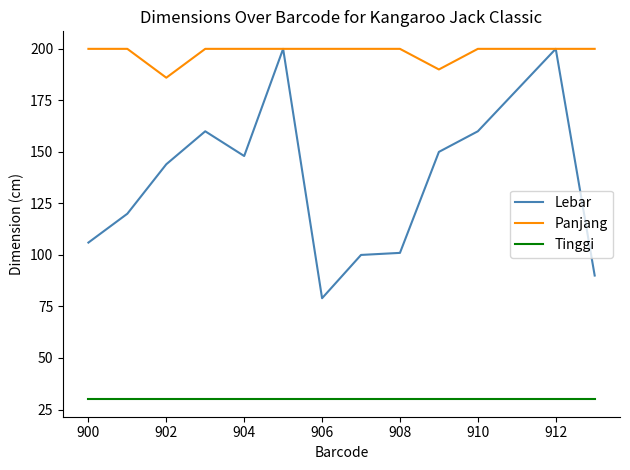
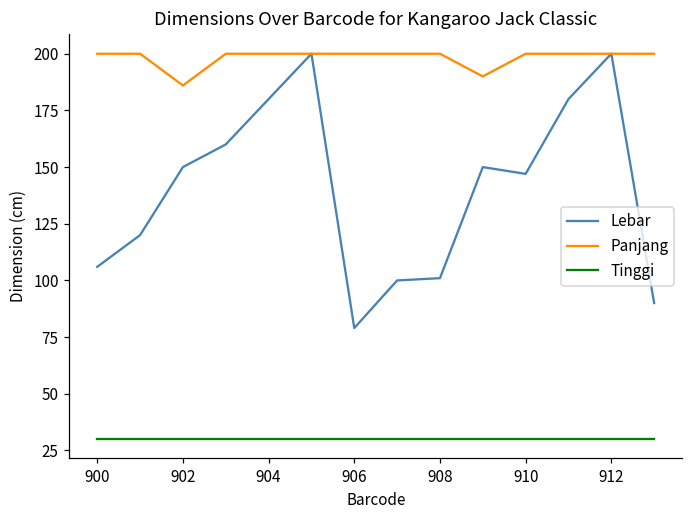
Lebar, 902: 144 -> 150
Lebar, 904: 148 -> 180
Lebar, 910: 160 -> 147
